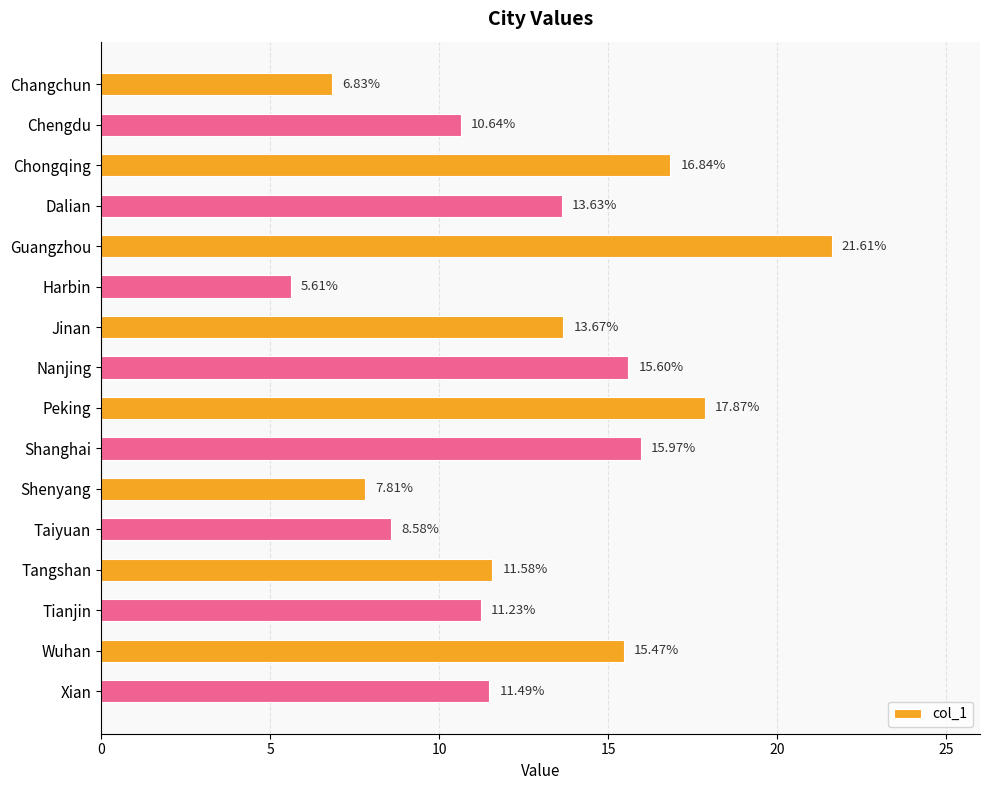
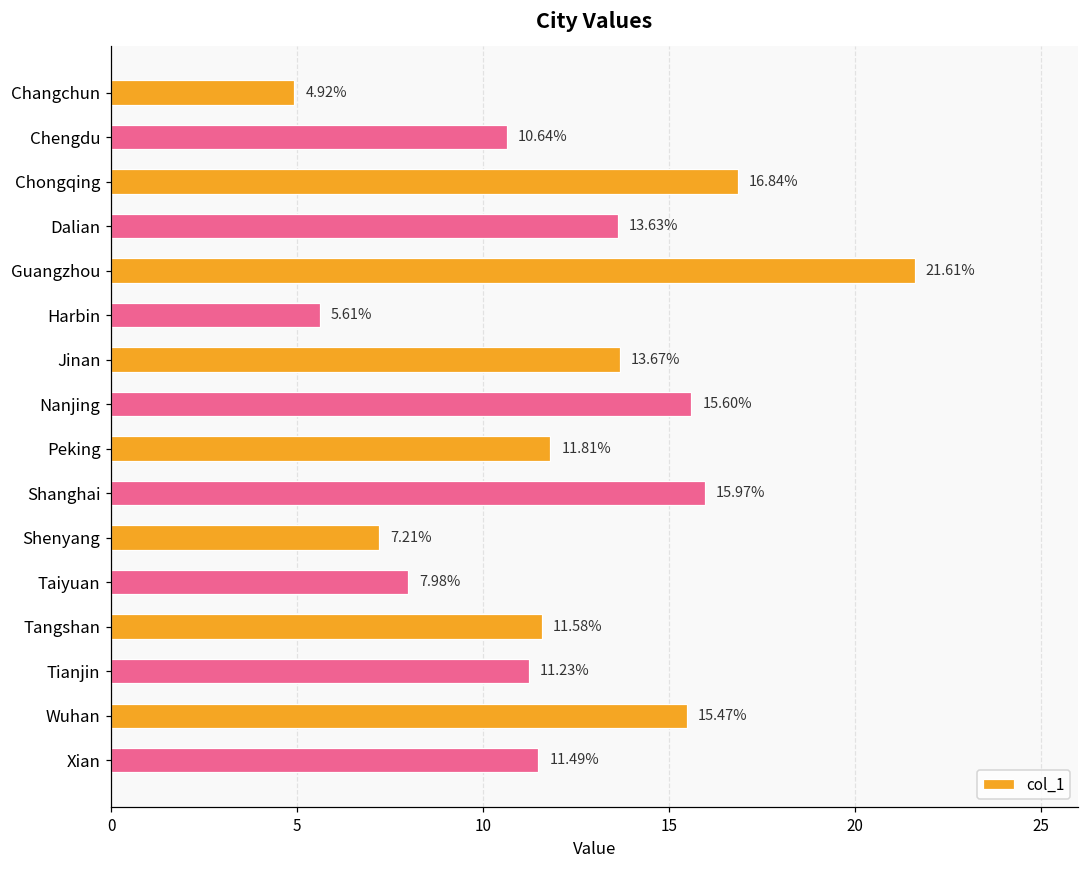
Changchun: 6.83% -> 4.92%
Peking: 17.87% -> 11.81%
Shenyang: 7.81% -> 7.21%
Taiyuan: 8.58% -> 7.98%
